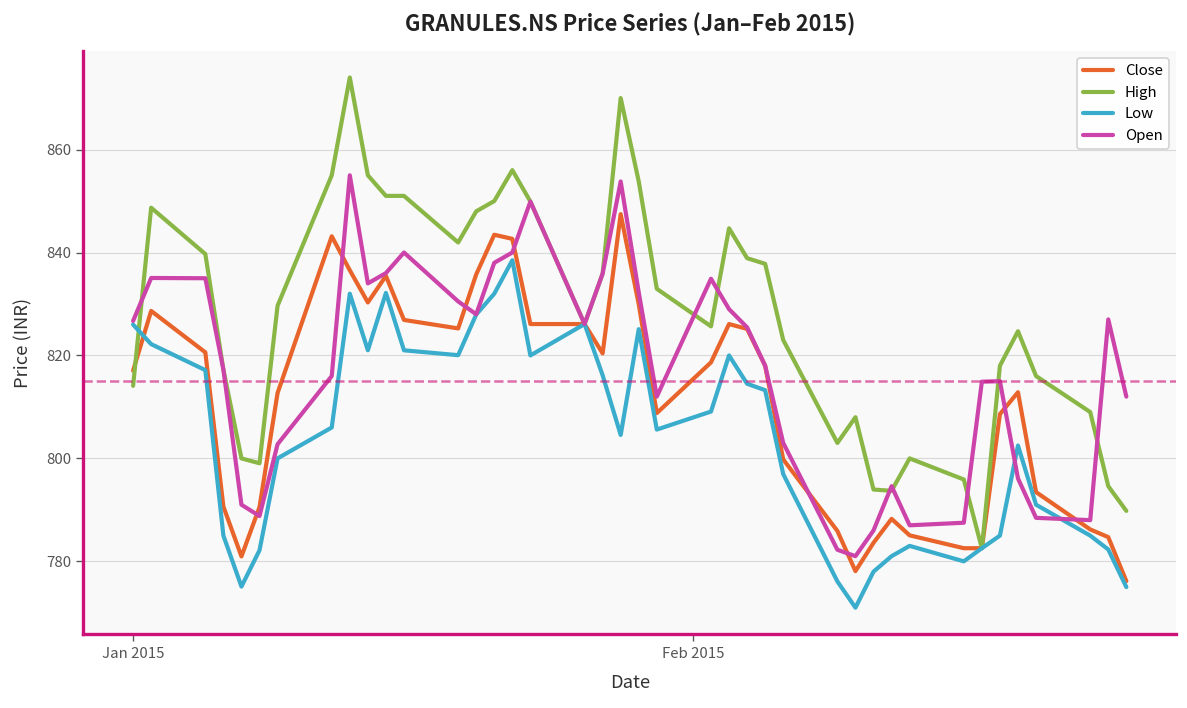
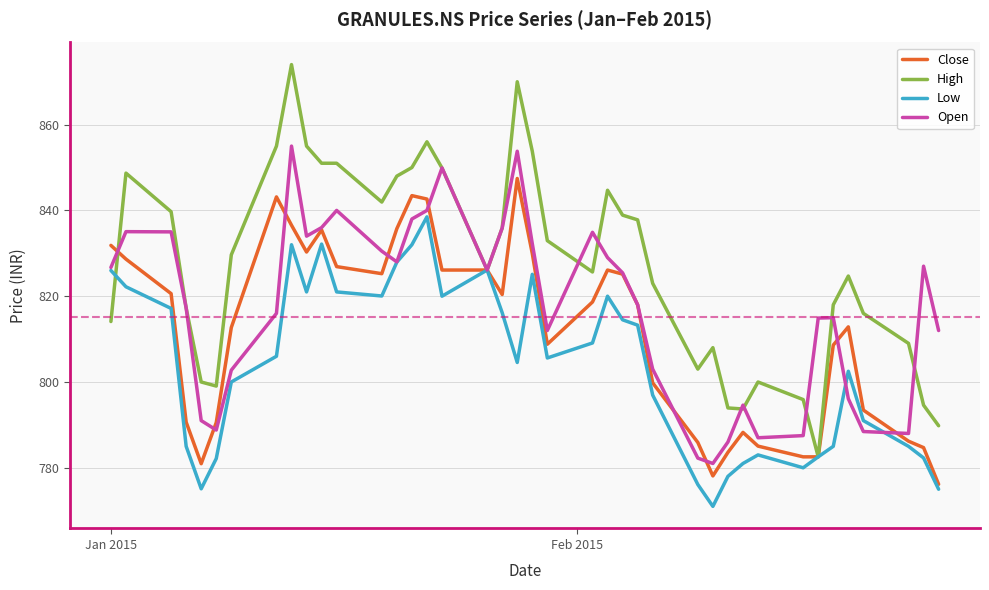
Close, Jan 2015: 817 -> 832
